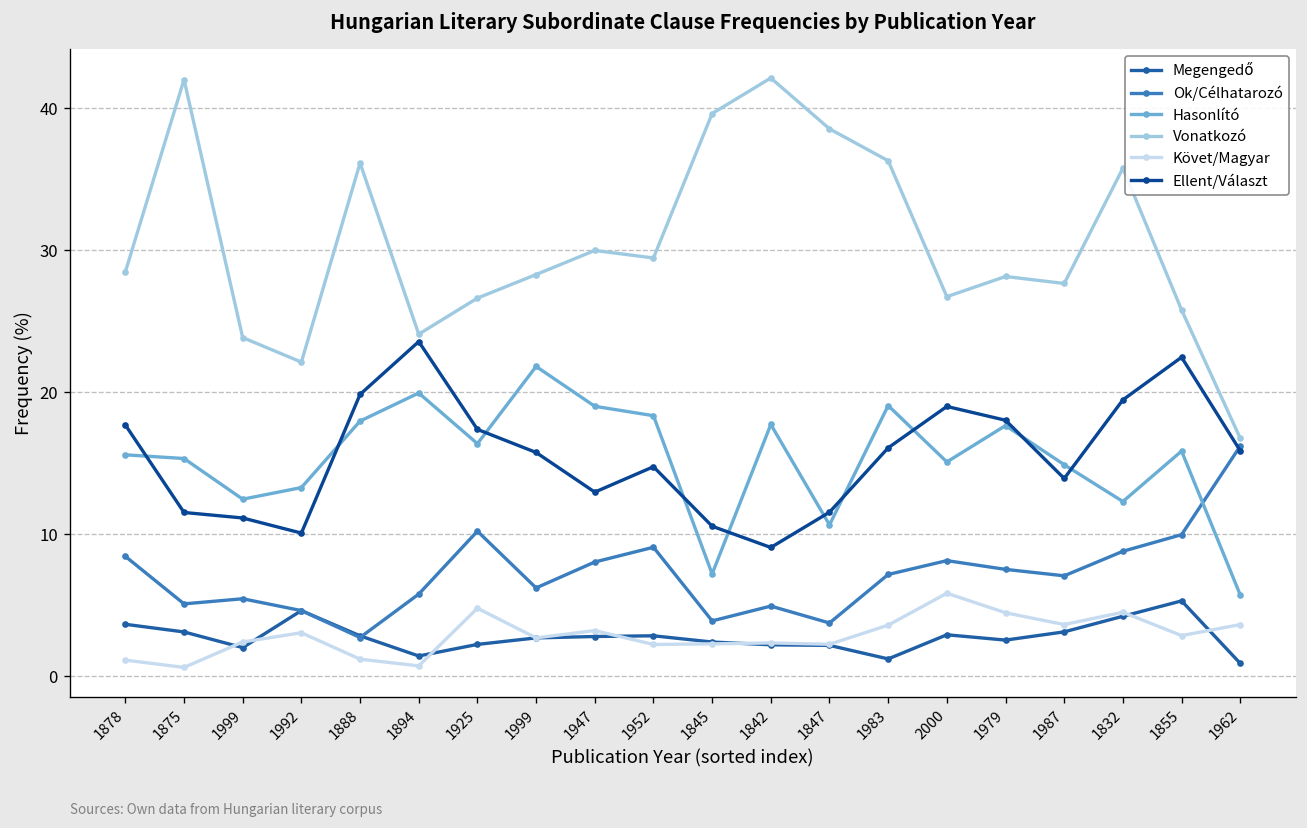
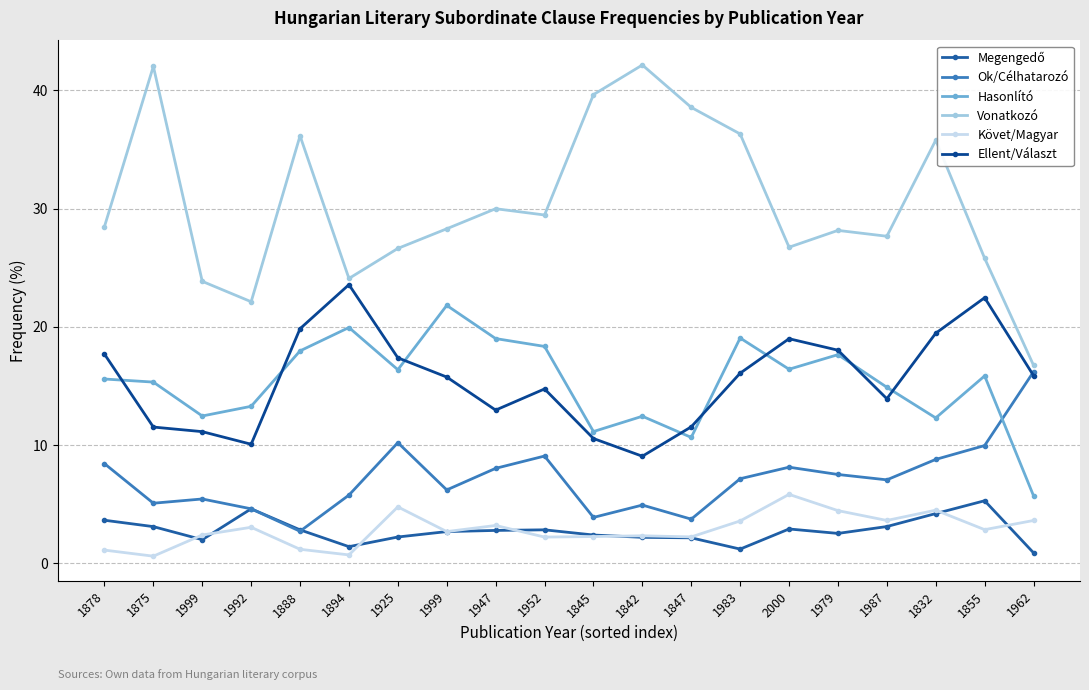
Hasonlító, 1845: 7.2 -> 11.1
Hasonlító, 1842: 17.7 -> 12.4
Hasonlító, 2000: 15.1 -> 16.4
